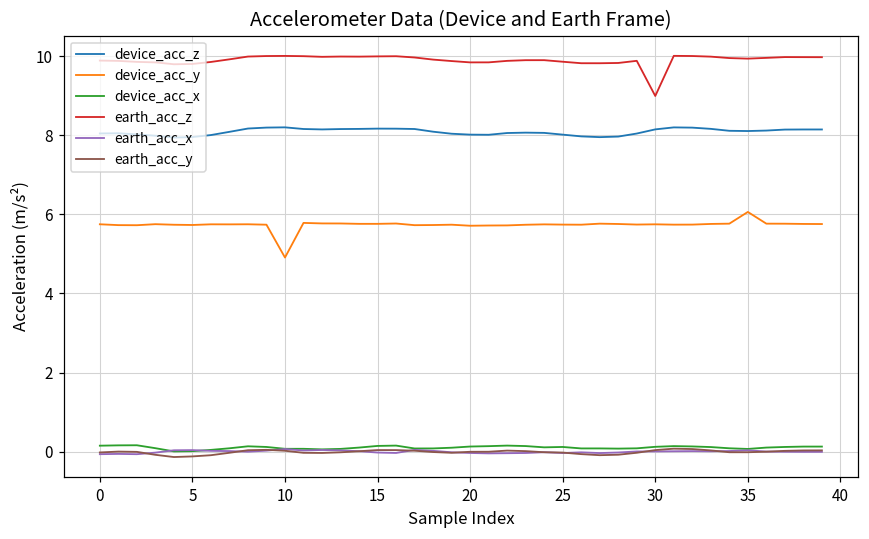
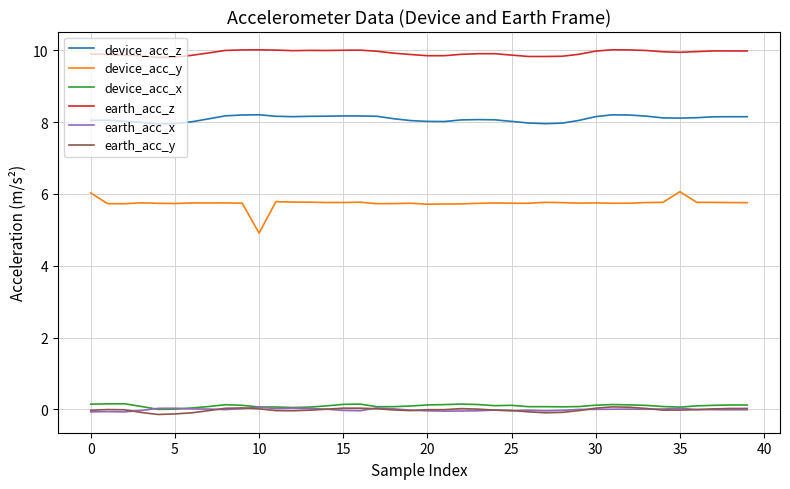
device_acc_y, 0: 5.8 -> 6.0
earth_acc_z, 30: 9.0 -> 10.0
